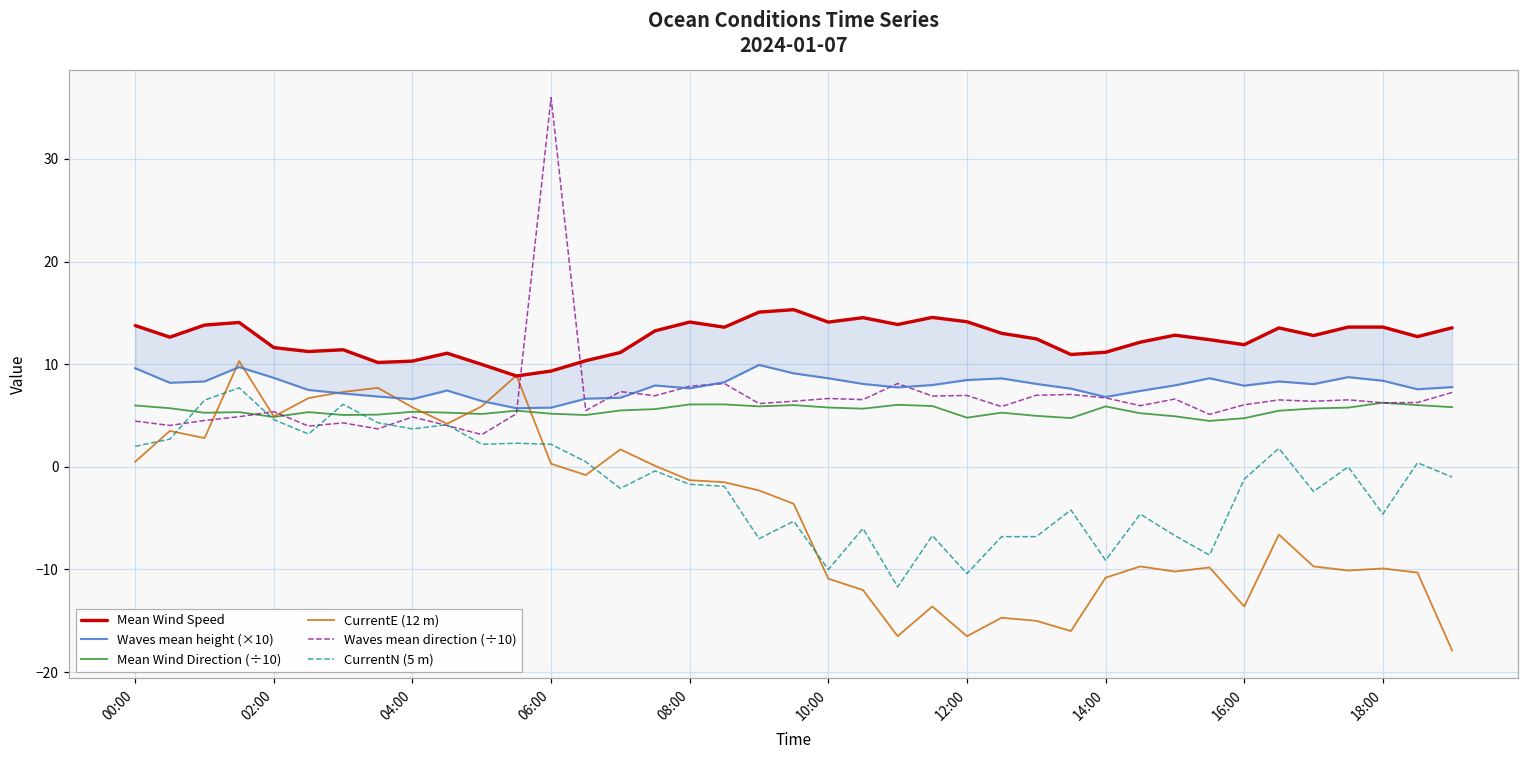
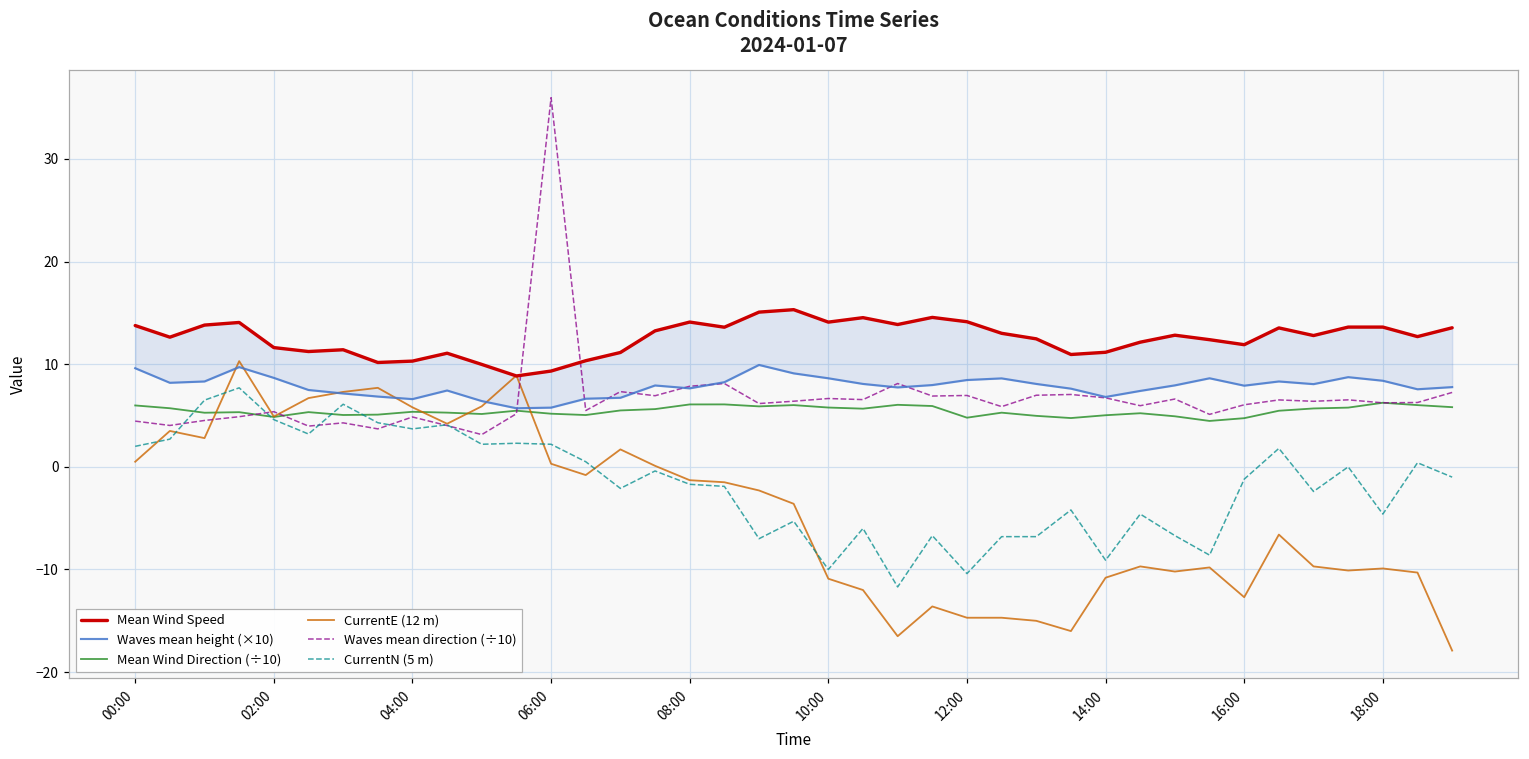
CurrentE (12 m), 12:00: -17 -> -15
Mean Wind Direction (÷10), 14:00: 6 -> 5
CurrentE (12 m), 16:00: -14 -> -13
